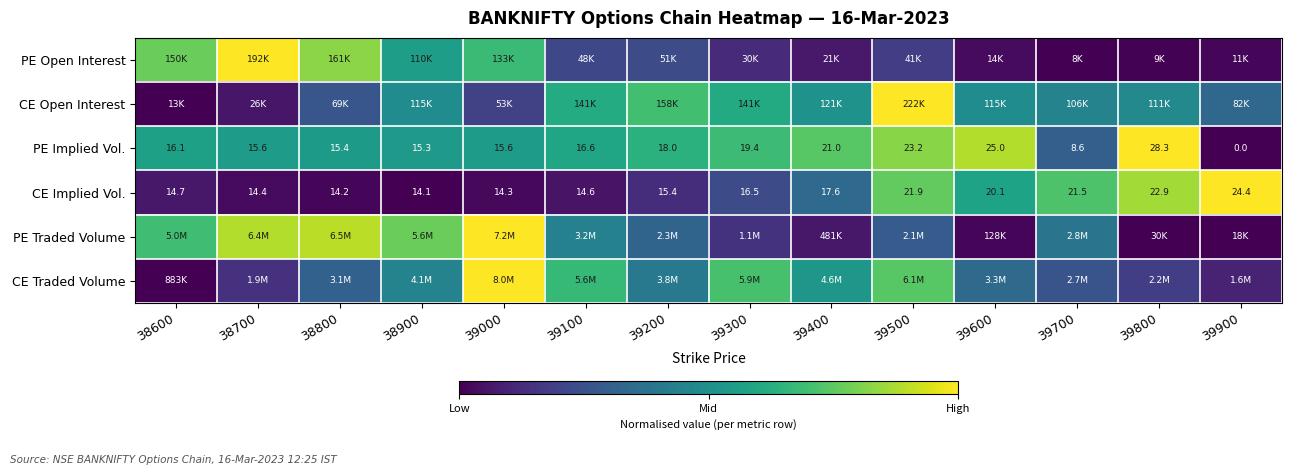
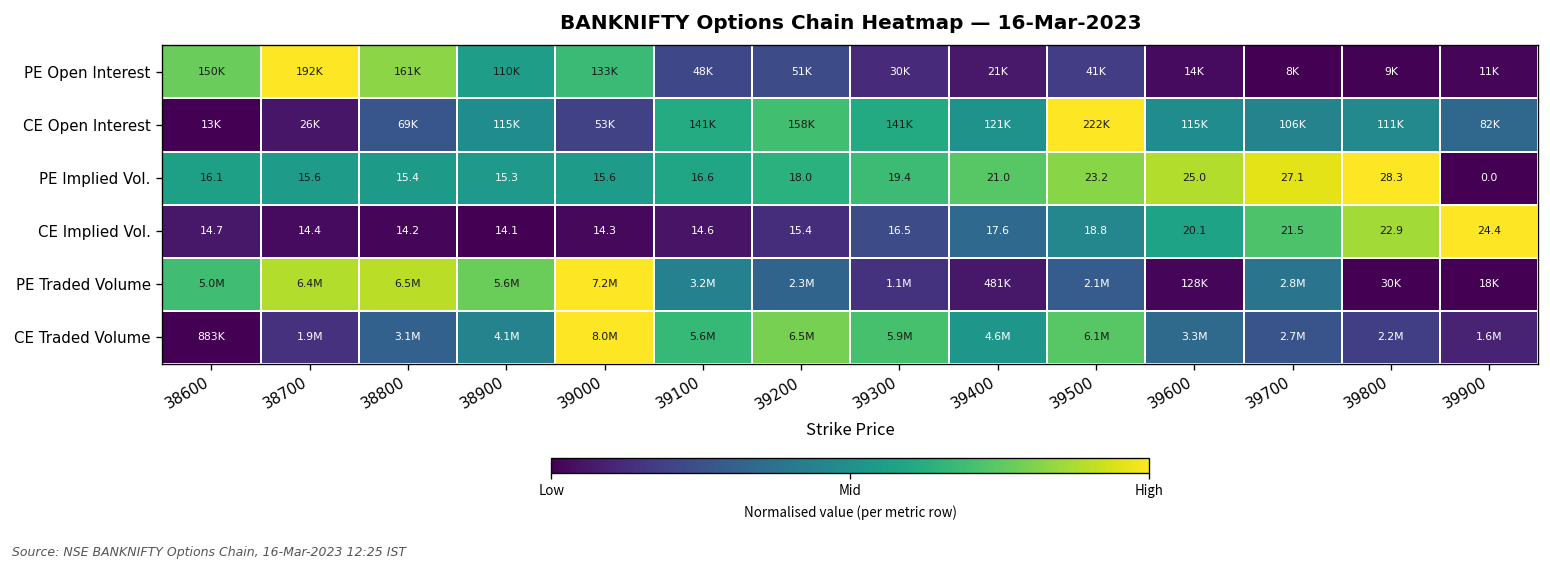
PE Implied Vol., 39700: 8.6 -> 27.1
CE Implied Vol., 39500: 21.9 -> 18.8
CE Traded Volume, 39200: 3.8M -> 6.5M
